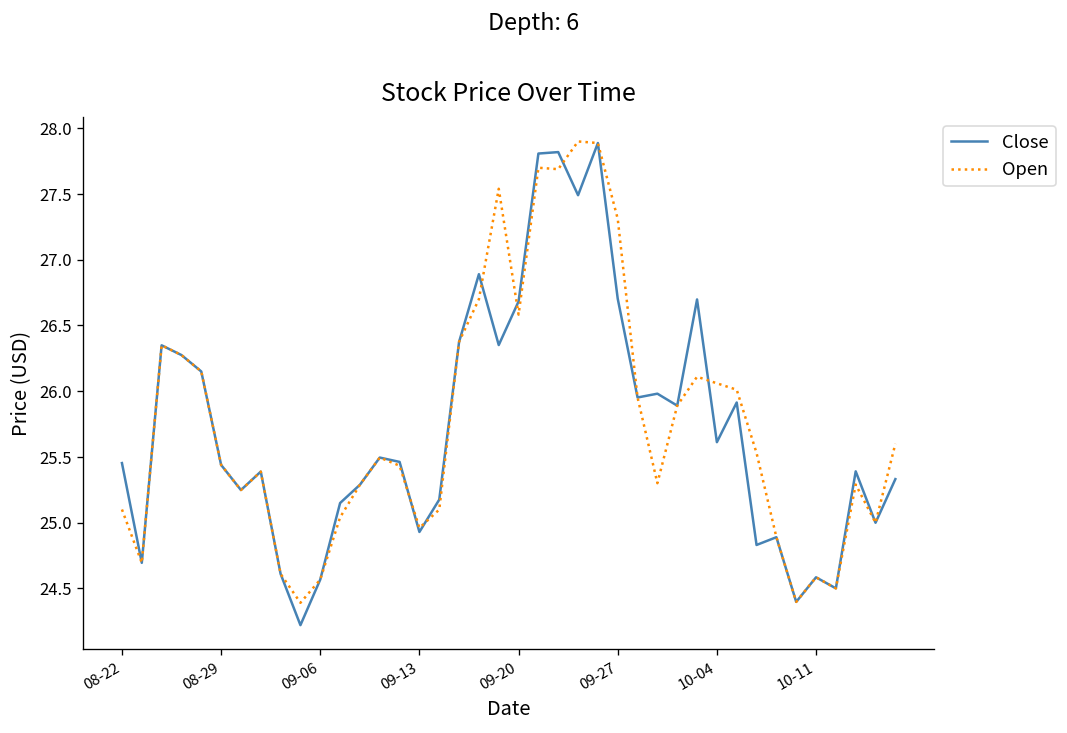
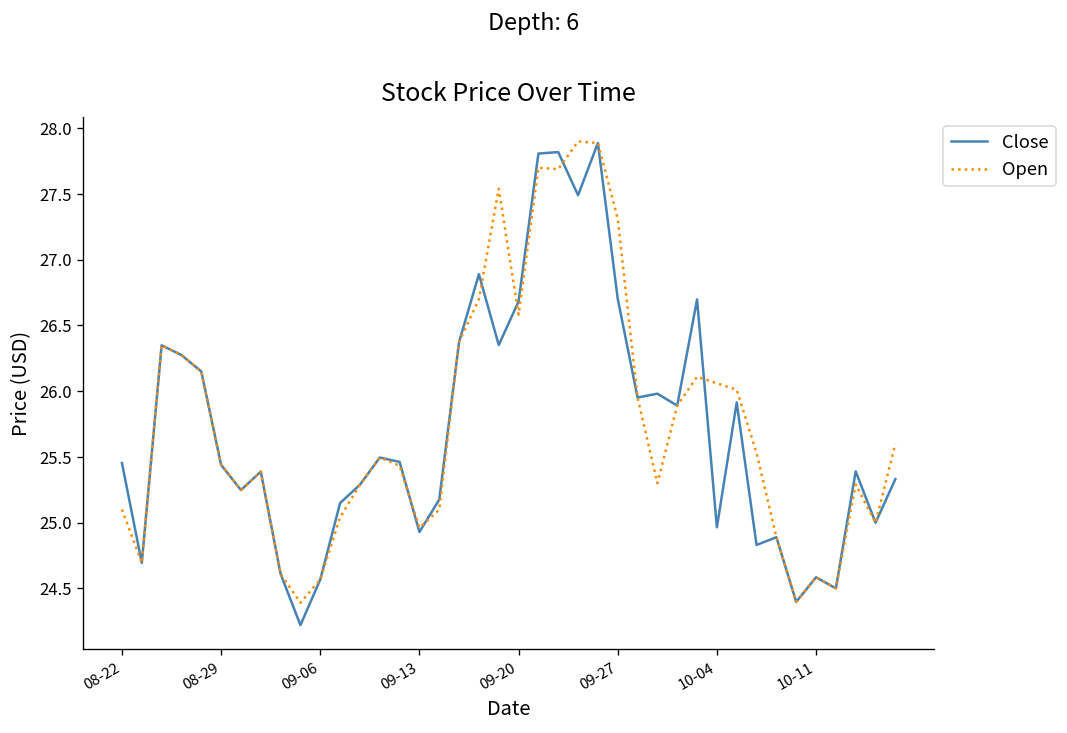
Close, 10-04: 25.61 -> 24.96
